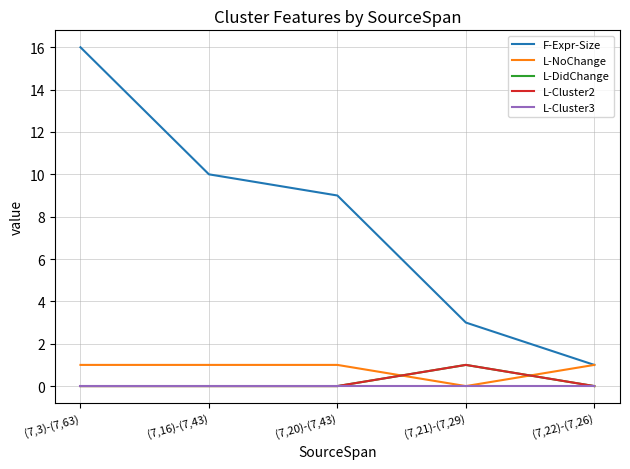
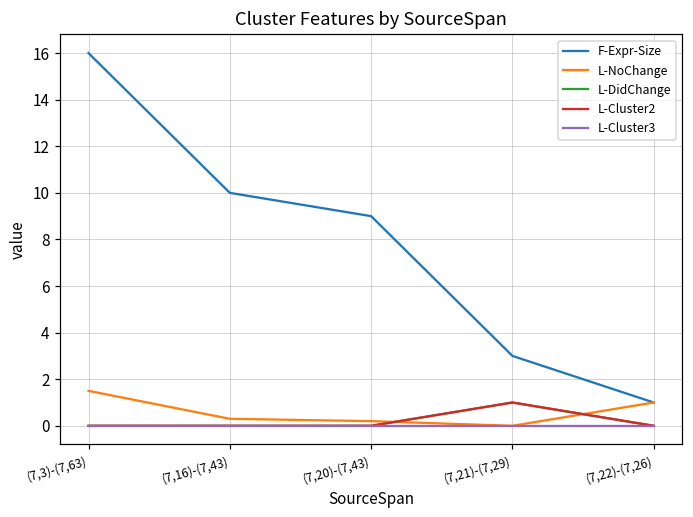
L-NoChange, (7,3)-(7,63): 1.0 -> 1.5
L-NoChange, (7,16)-(7,43): 1.0 -> 0.3
L-NoChange, (7,20)-(7,43): 1.0 -> 0.2
